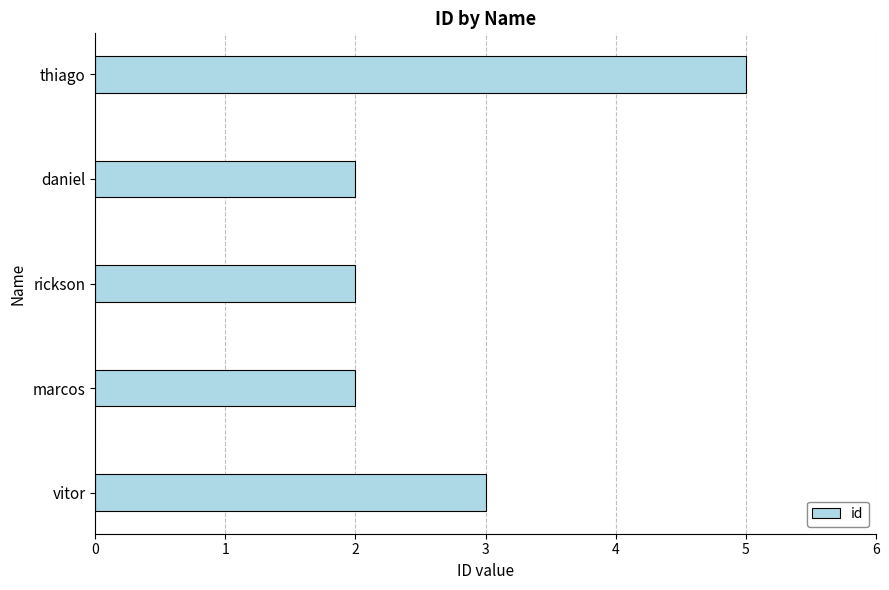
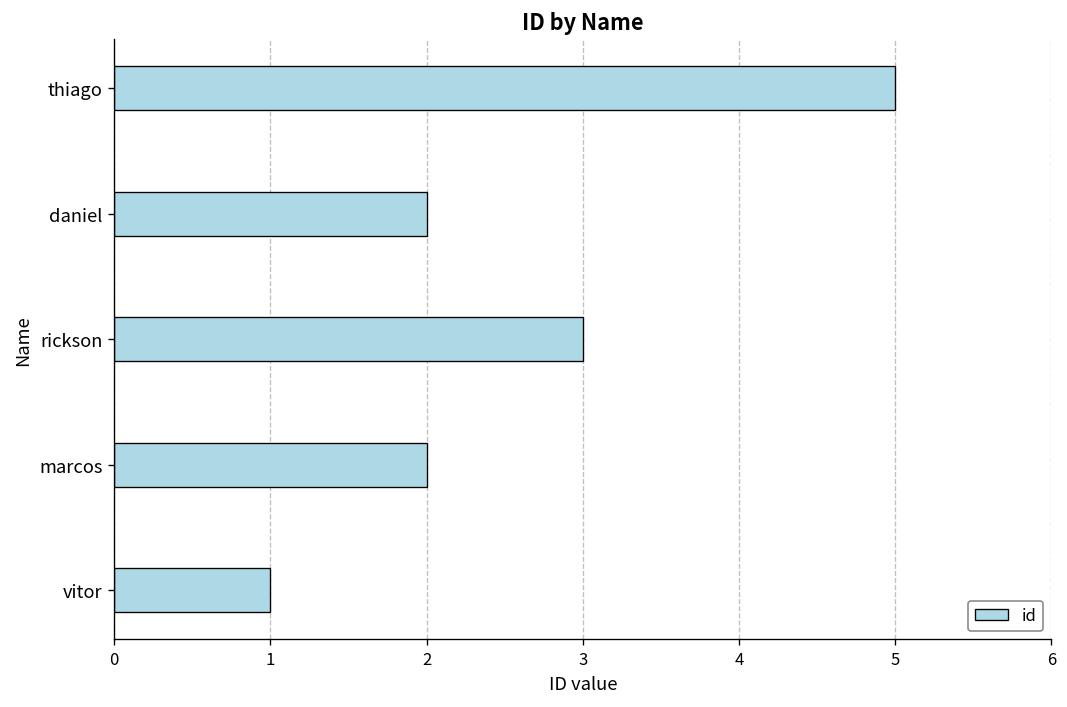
rickson: 2 -> 3
vitor: 3 -> 1
